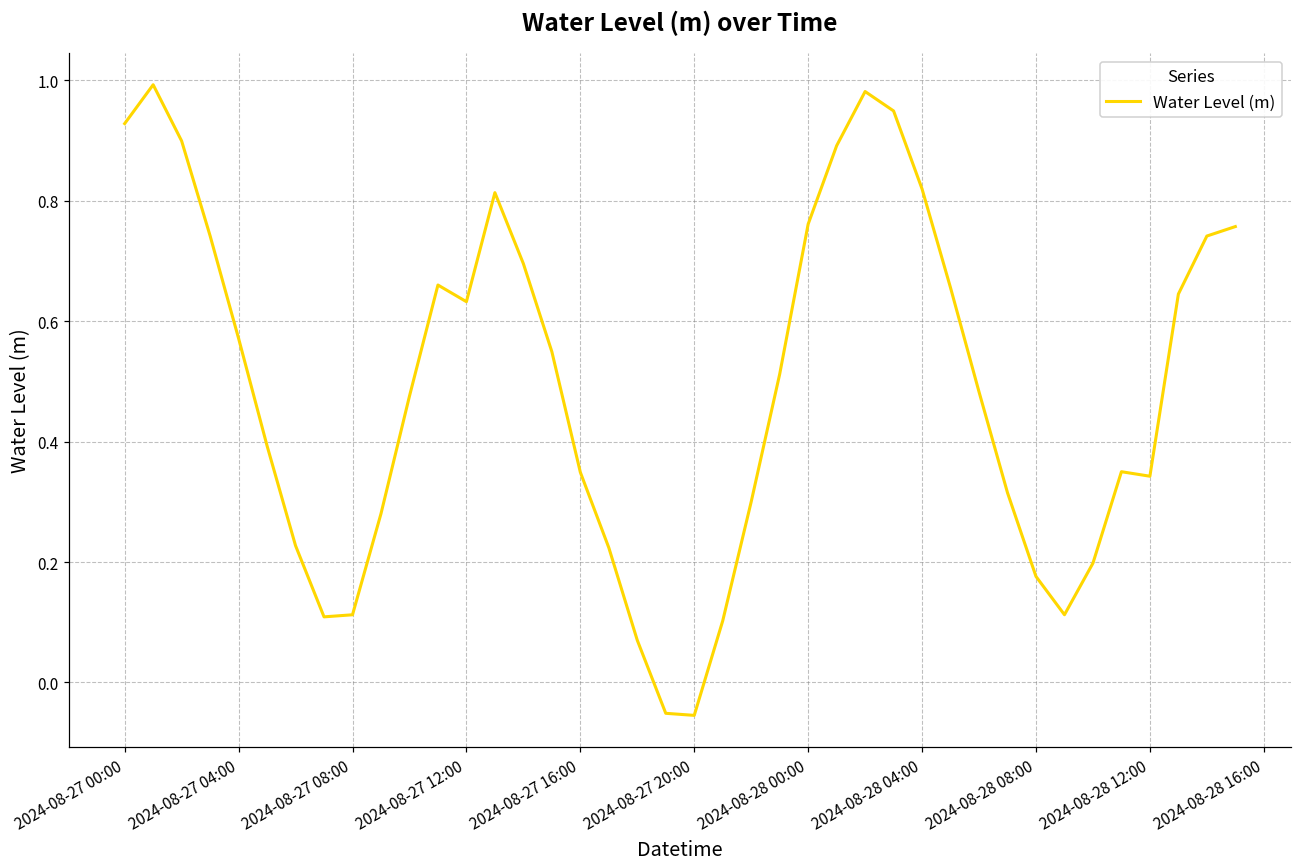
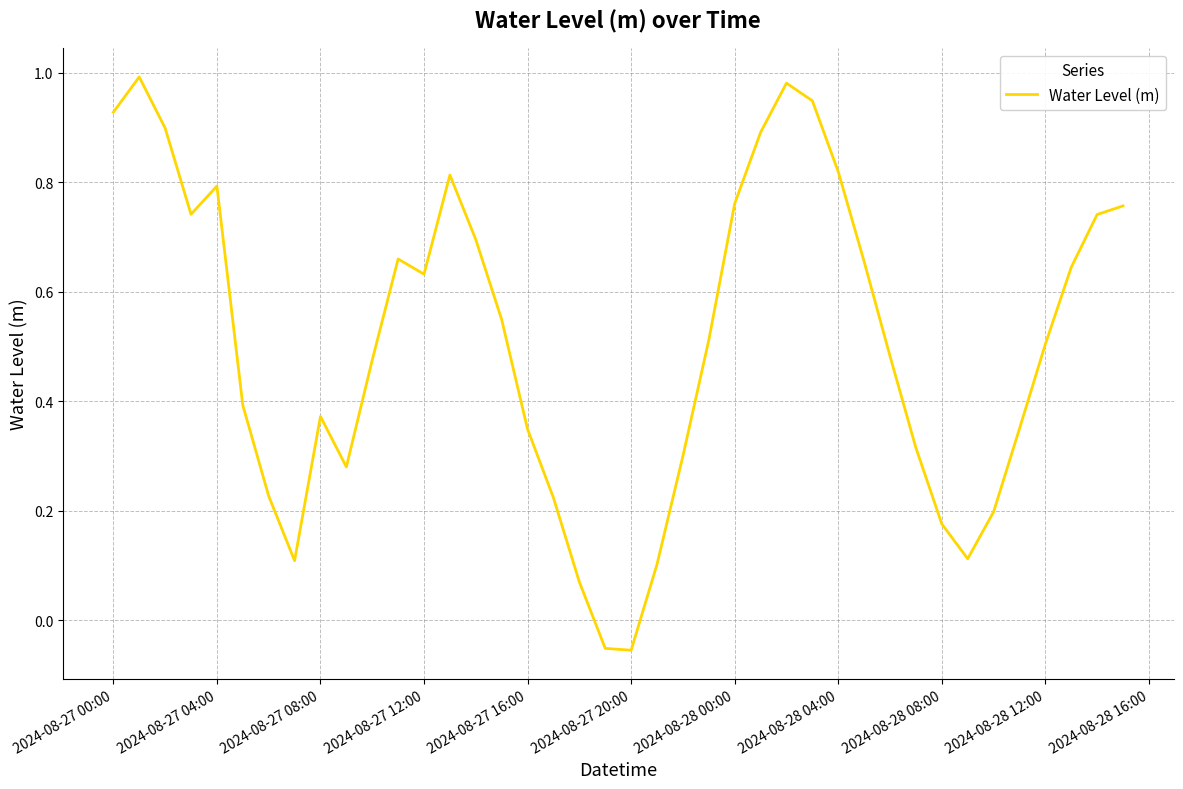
2024-08-27 04:00: 0.57 -> 0.79
2024-08-27 08:00: 0.11 -> 0.37
2024-08-28 12:00: 0.34 -> 0.50
